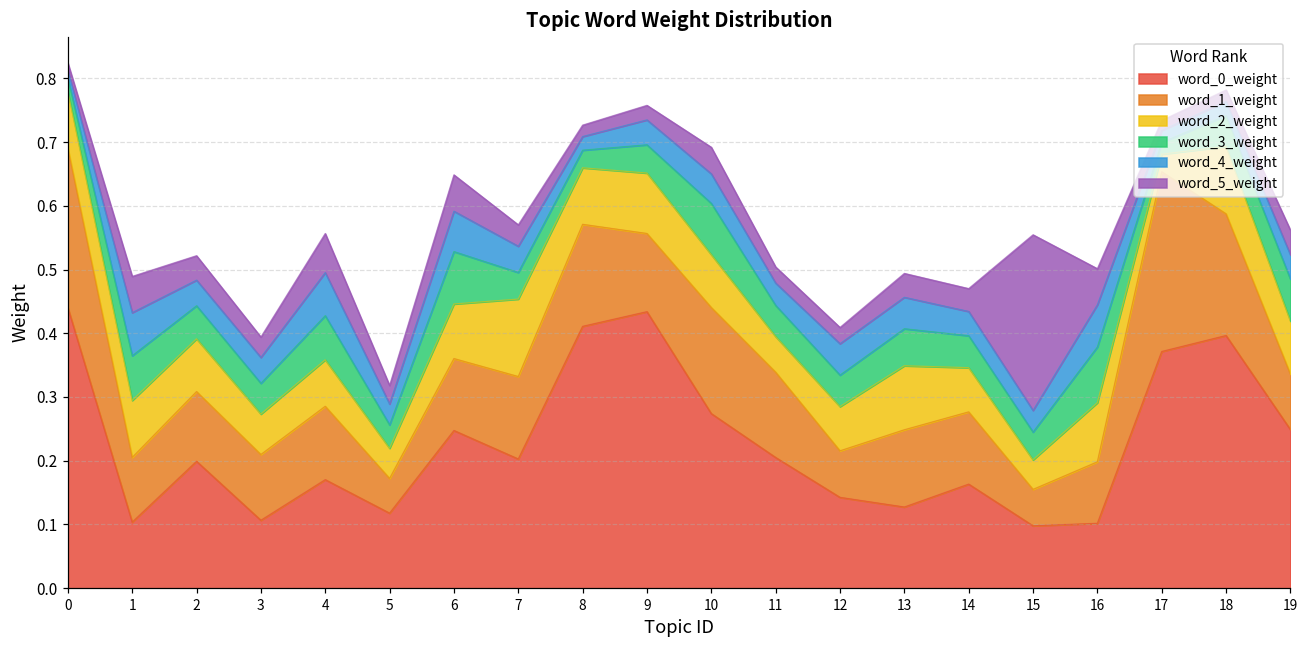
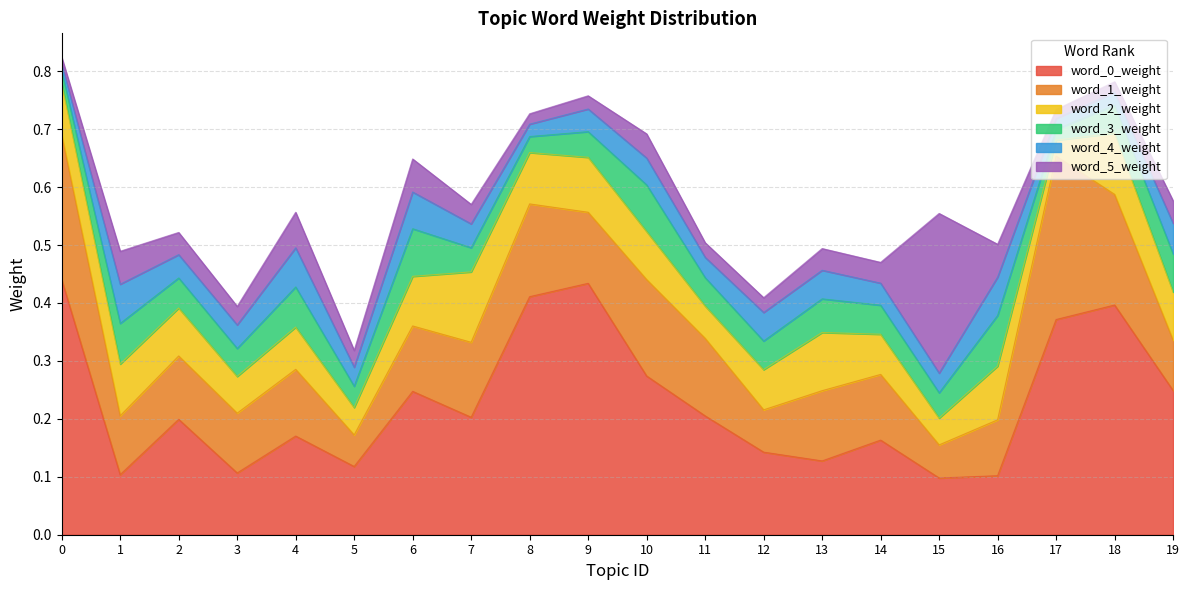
word_4_weight, 19: 0.04 -> 0.05
